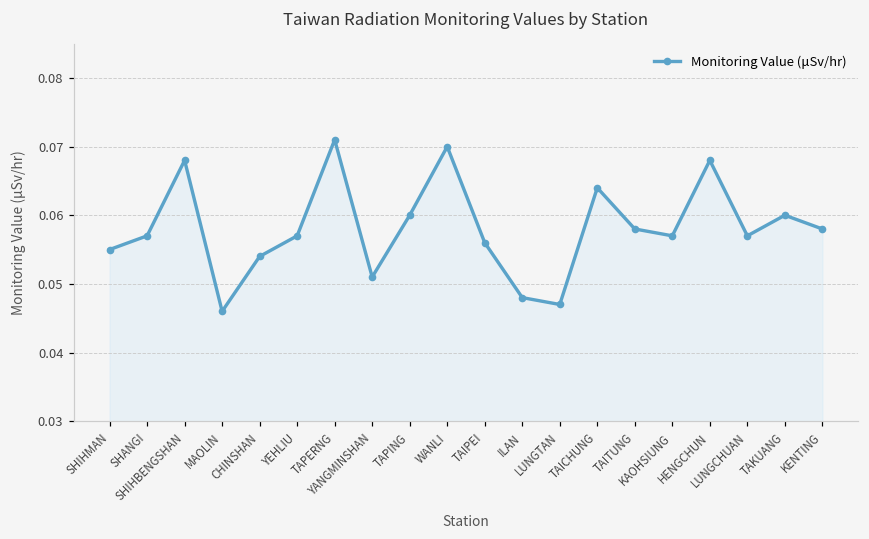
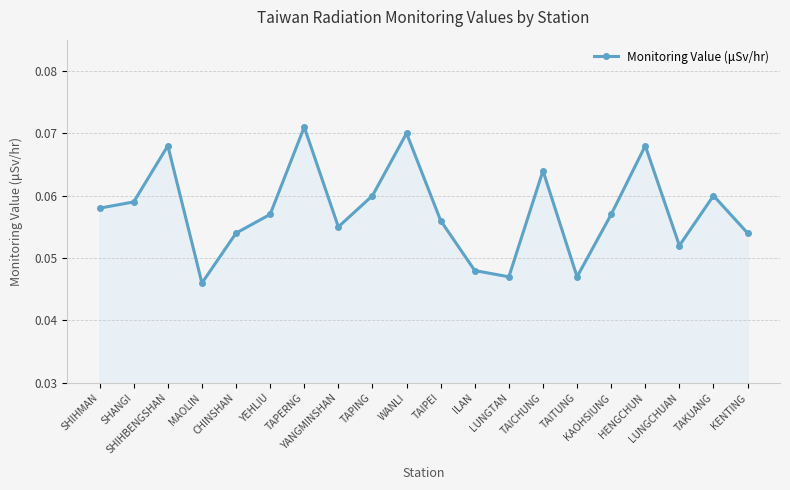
SHIHMAN: 0.055 -> 0.058
SHANGI: 0.057 -> 0.059
YANGMINSHAN: 0.051 -> 0.055
TAITUNG: 0.058 -> 0.047
LUNGCHUAN: 0.057 -> 0.052
KENTING: 0.058 -> 0.054
